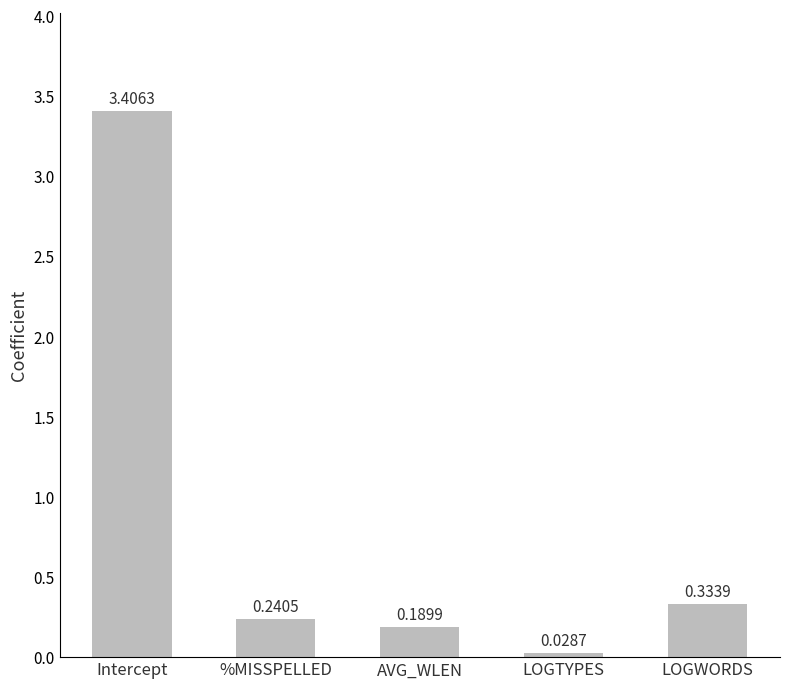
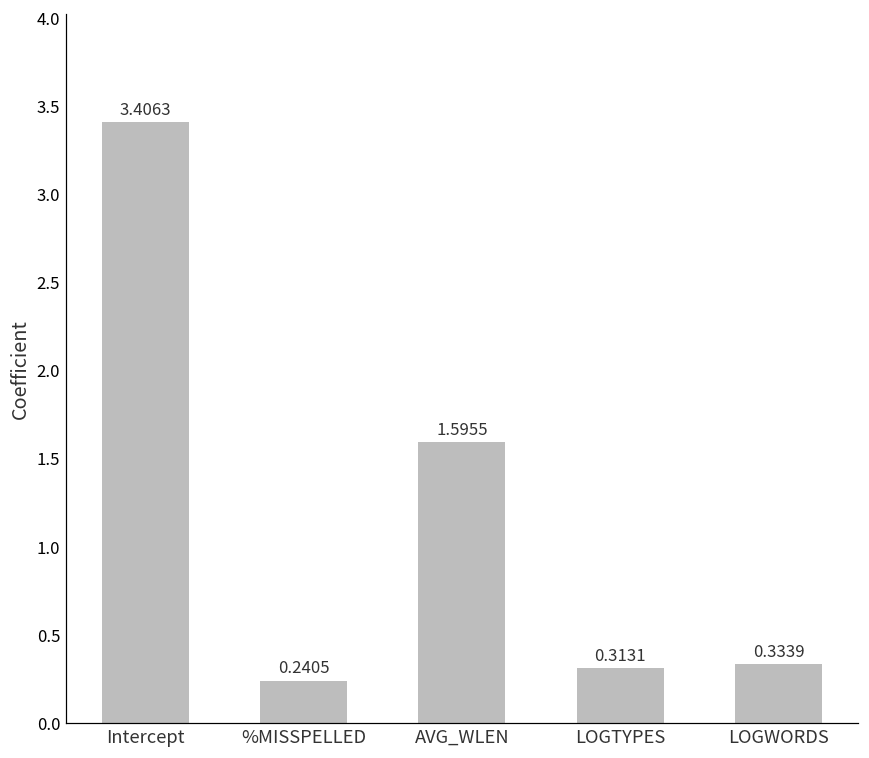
AVG_WLEN: 0.1899 -> 1.5955
LOGTYPES: 0.0287 -> 0.3131
